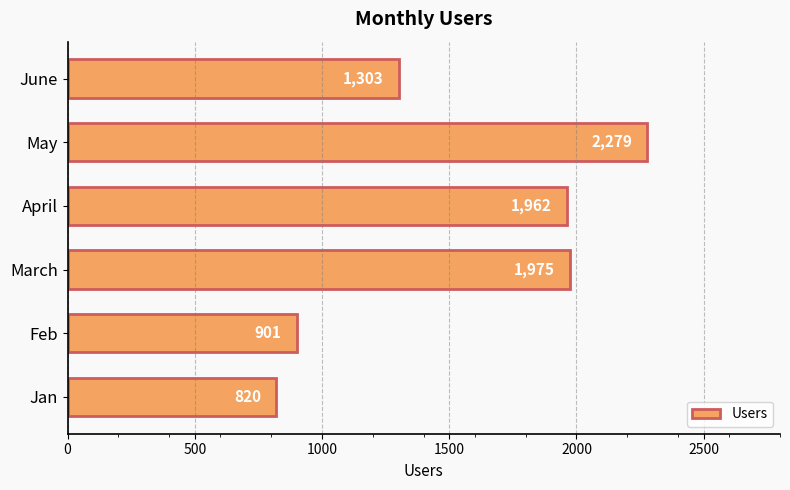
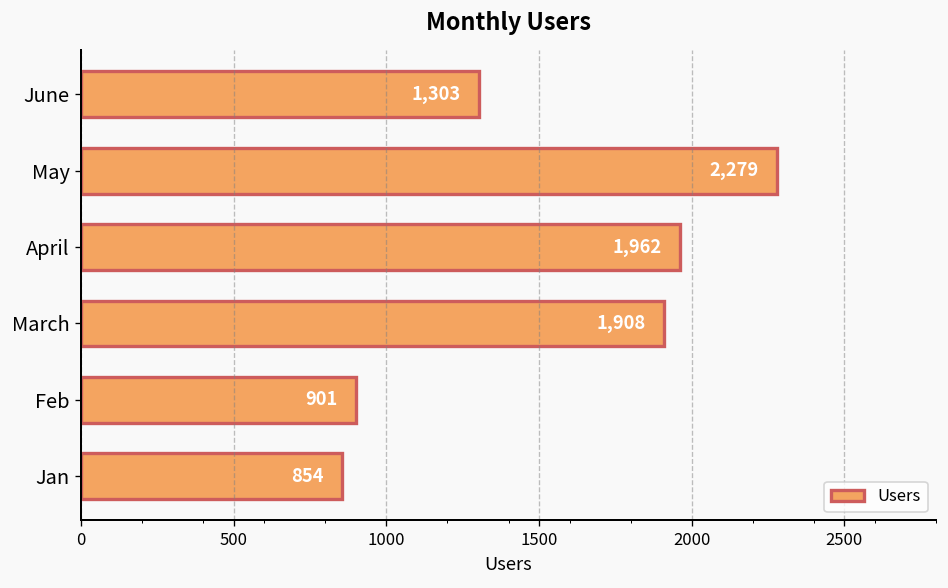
March: 1,975 -> 1,908
Jan: 820 -> 854
